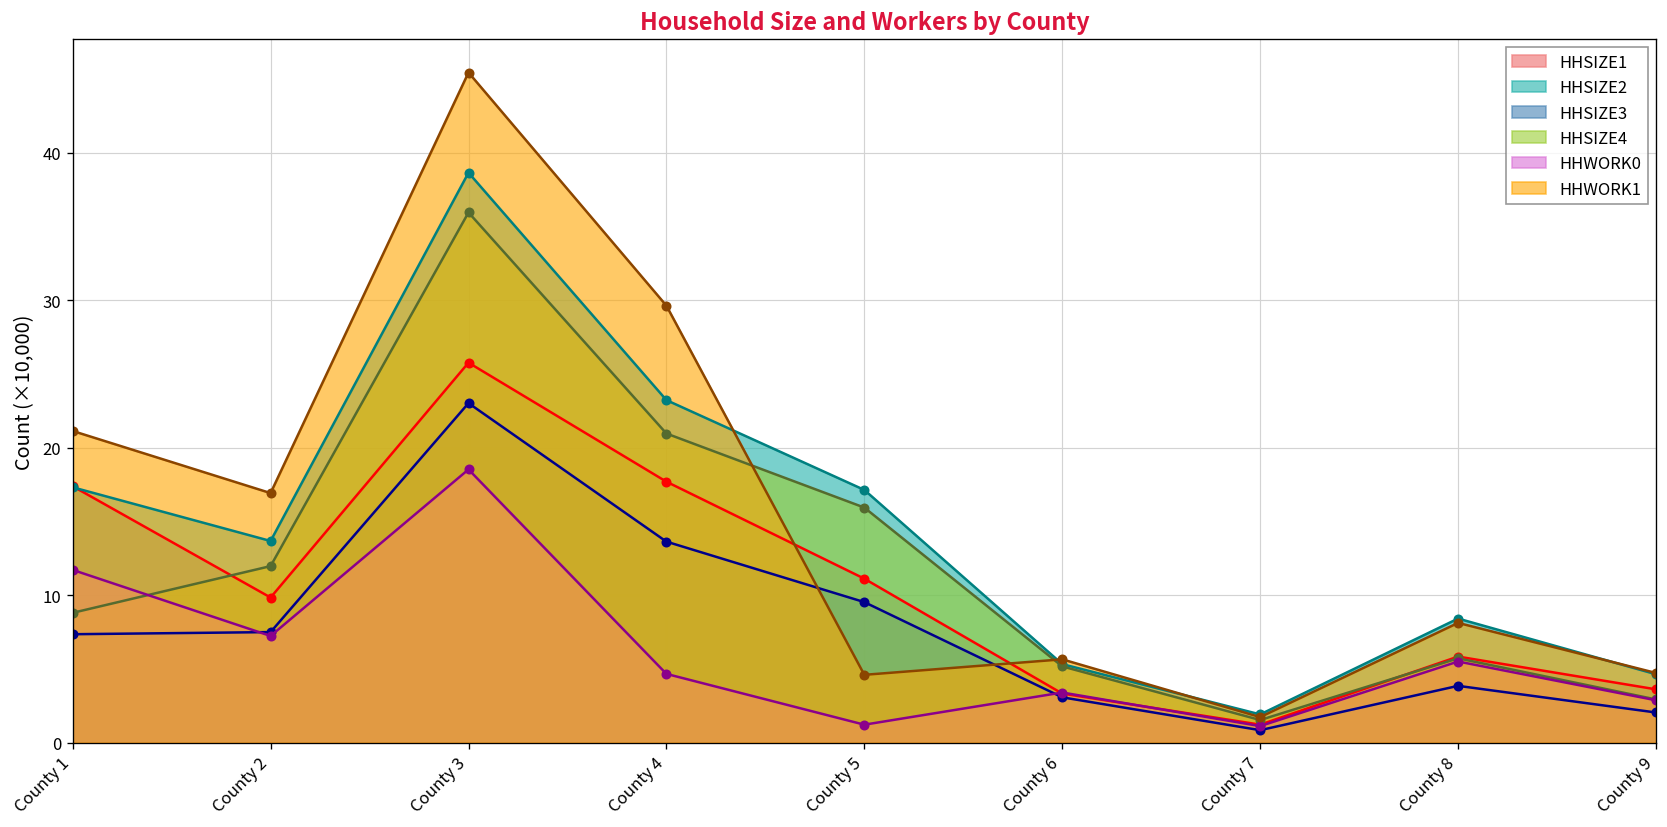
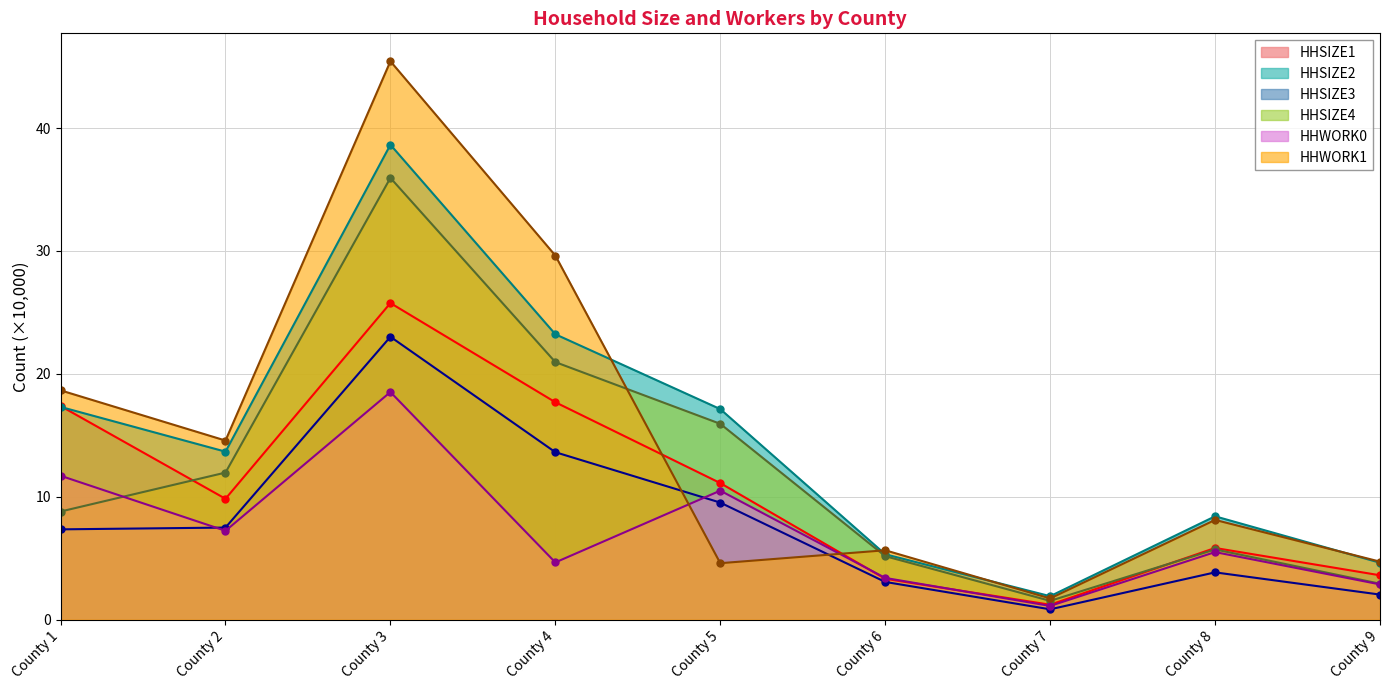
HHWORK1, County 1: 21.1 -> 18.7
HHWORK1, County 2: 16.9 -> 14.6
HHWORK0, County 5: 1.2 -> 10.5
